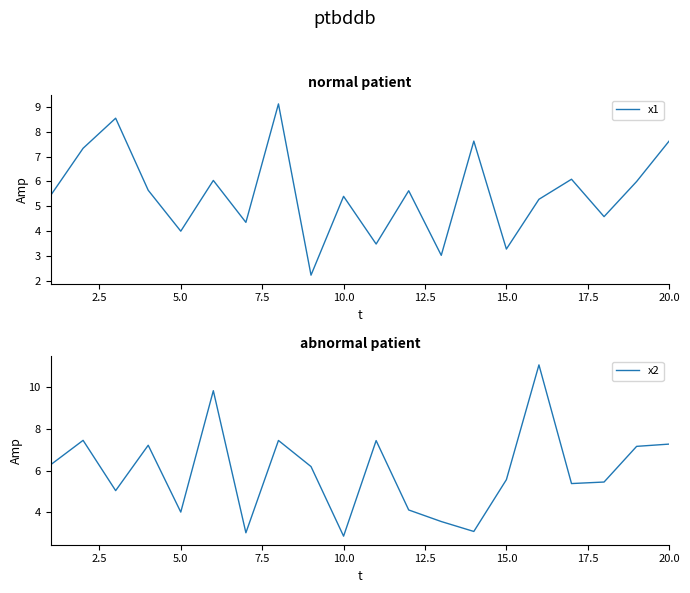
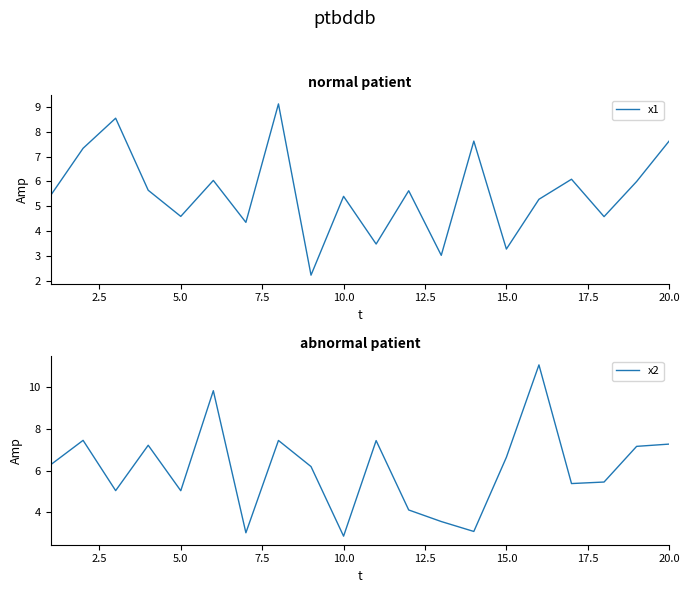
normal patient, 5.0: 4.0 -> 4.6
abnormal patient, 5.0: 4.0 -> 5.0
abnormal patient, 15.0: 5.6 -> 6.6
